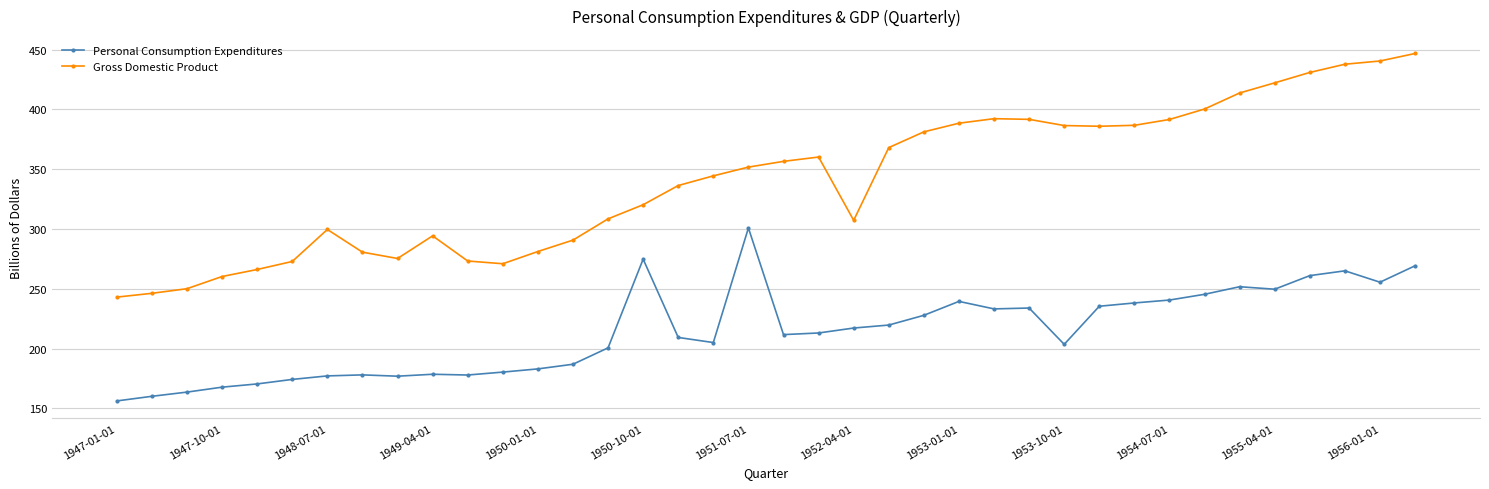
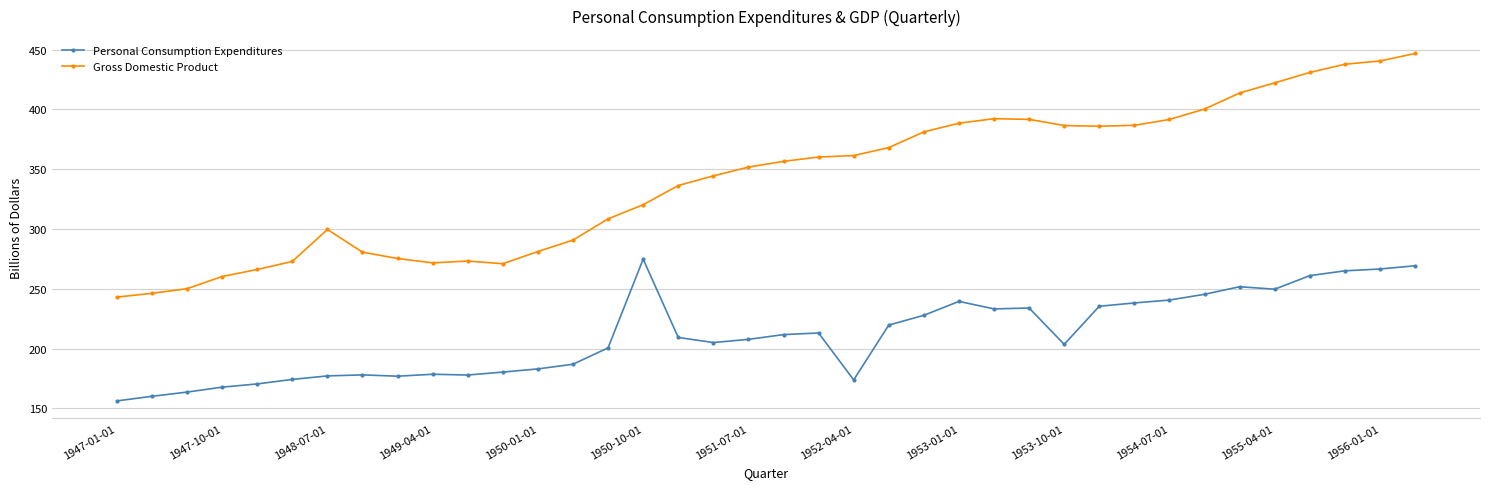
Gross Domestic Product, 1949-04-01: 294 -> 272
Personal Consumption Expenditures, 1951-07-01: 301 -> 208
Personal Consumption Expenditures, 1952-04-01: 217 -> 174
Gross Domestic Product, 1952-04-01: 307 -> 361
Personal Consumption Expenditures, 1956-01-01: 256 -> 267
